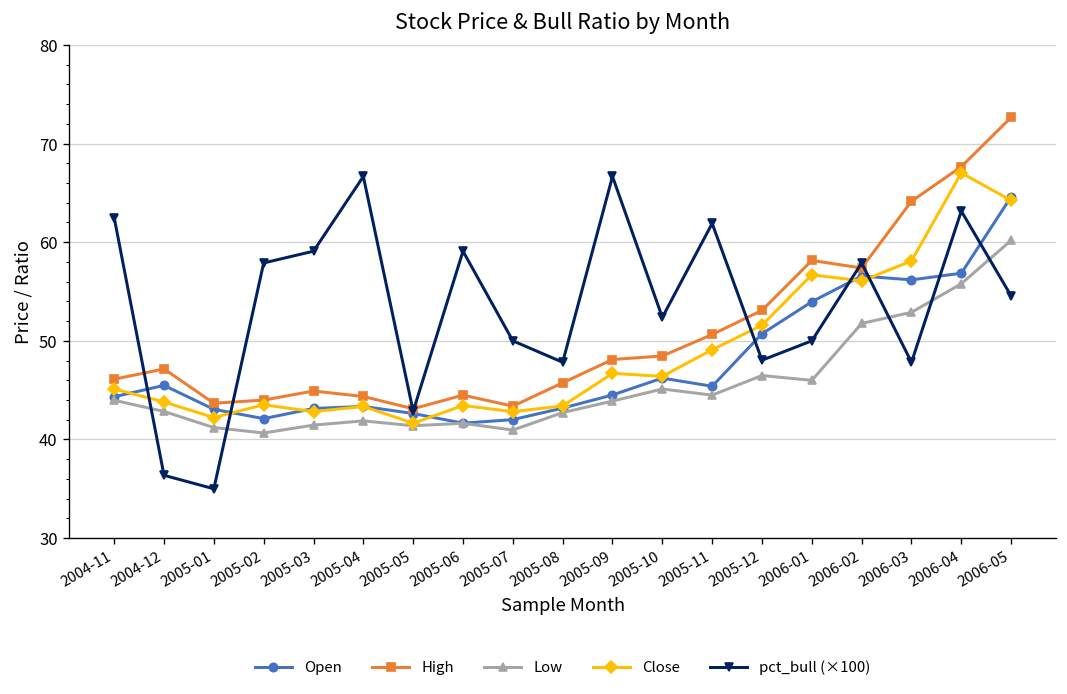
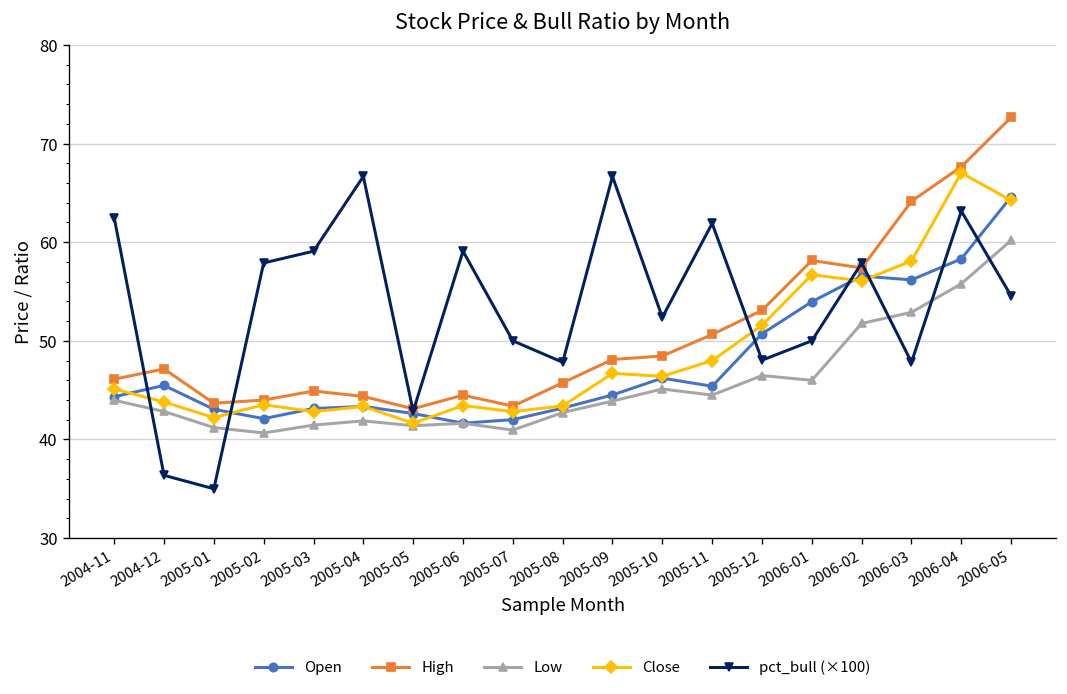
Close, 2005-11: 49 -> 48
Open, 2006-04: 57 -> 58
